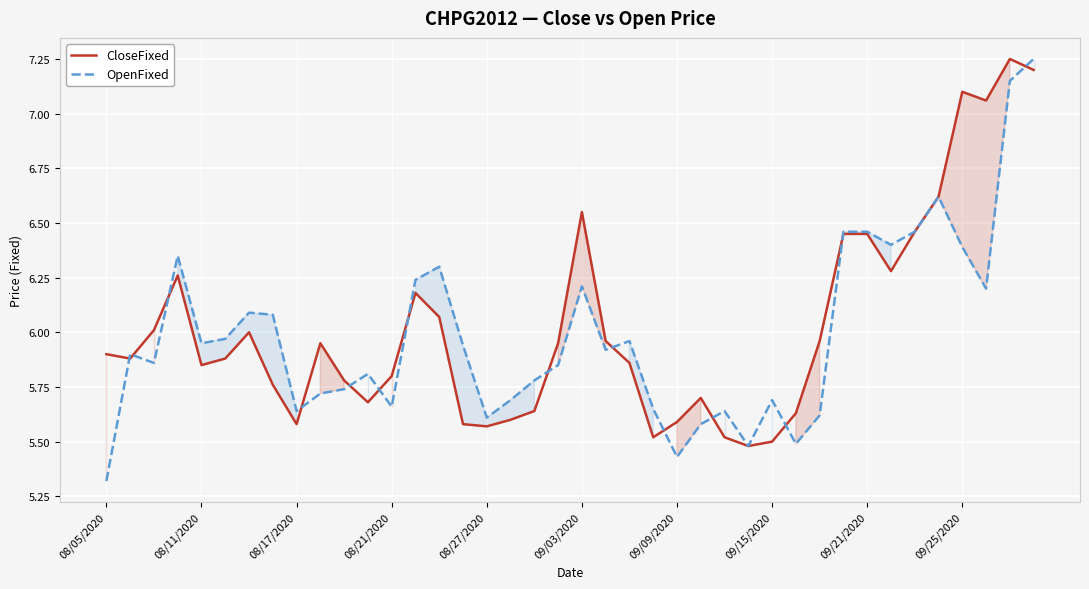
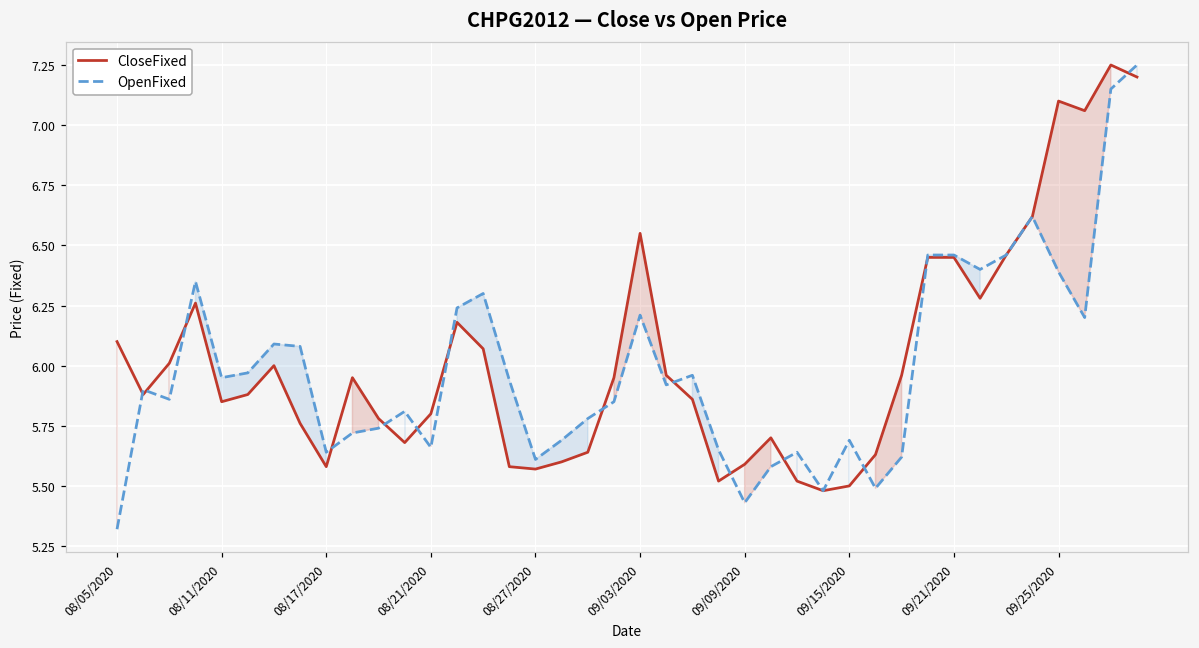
CloseFixed, 08/05/2020: 5.9 -> 6.1
